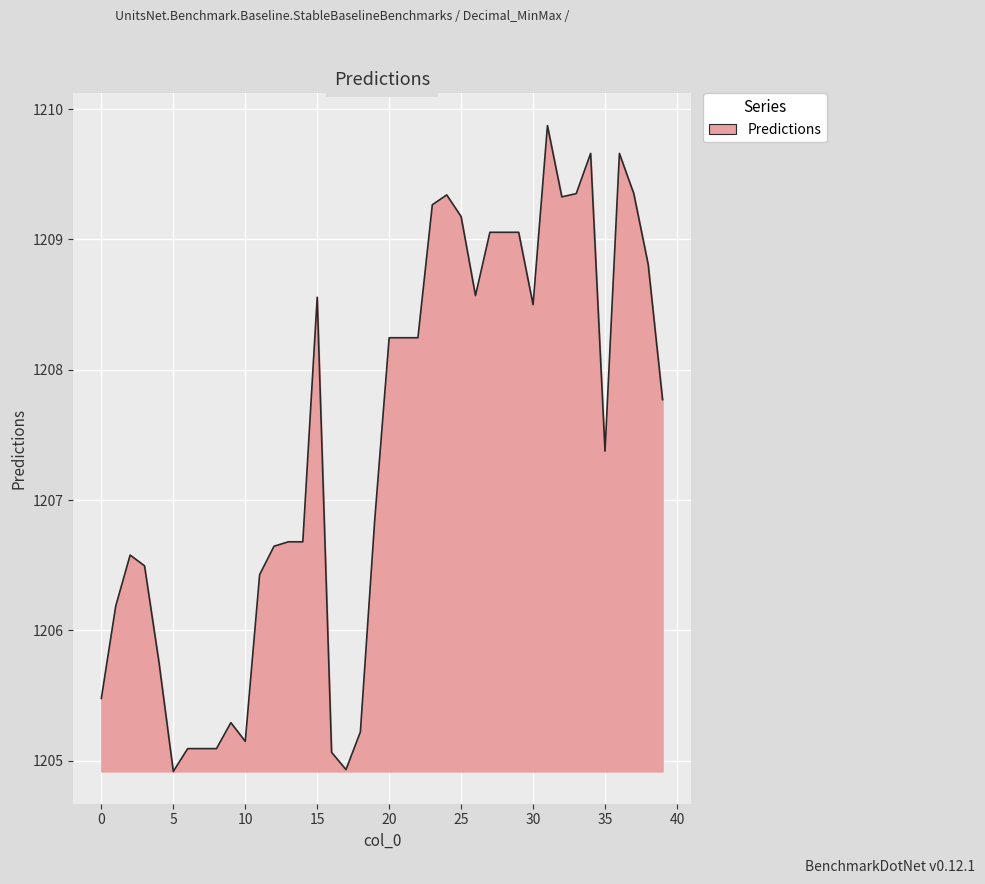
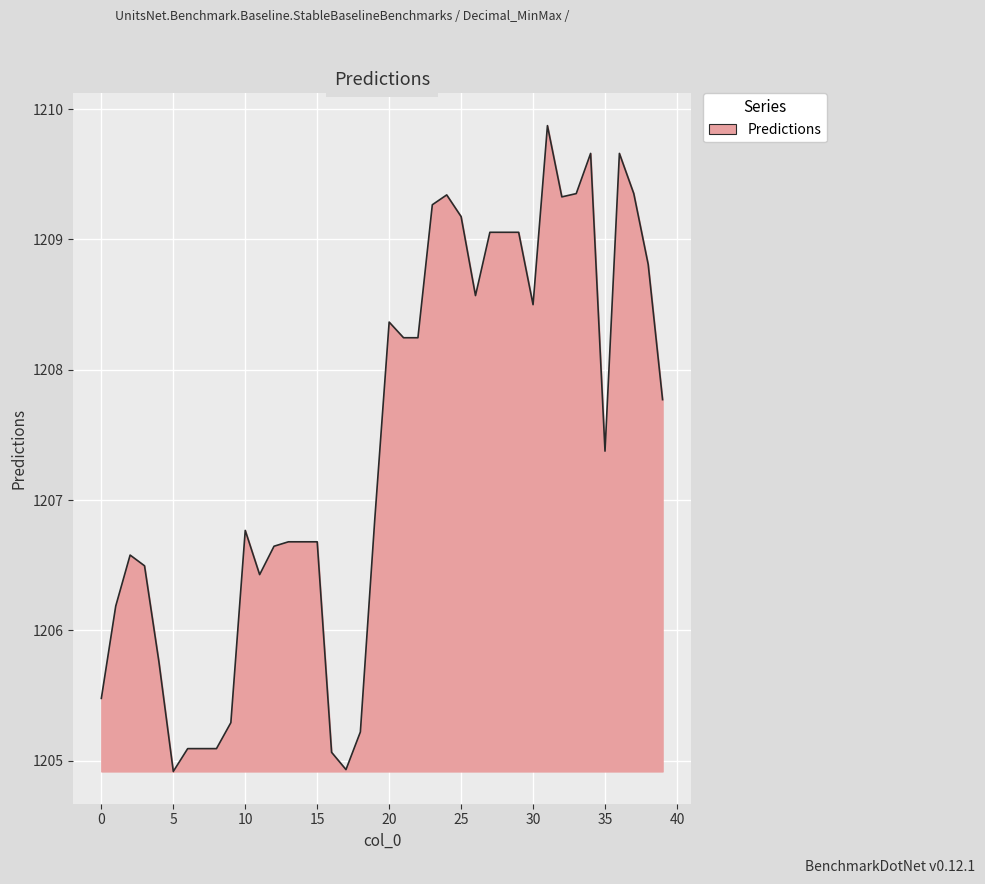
10: 1205.15 -> 1206.77
15: 1208.56 -> 1206.68
20: 1208.25 -> 1208.37
